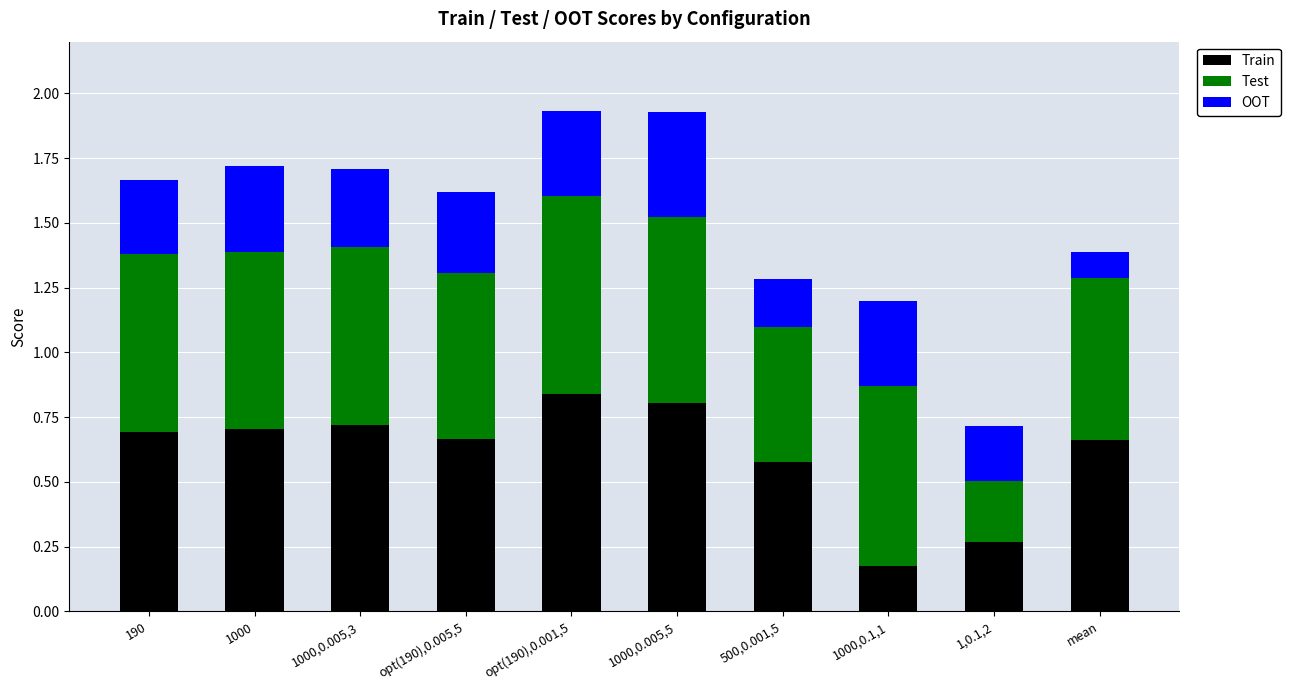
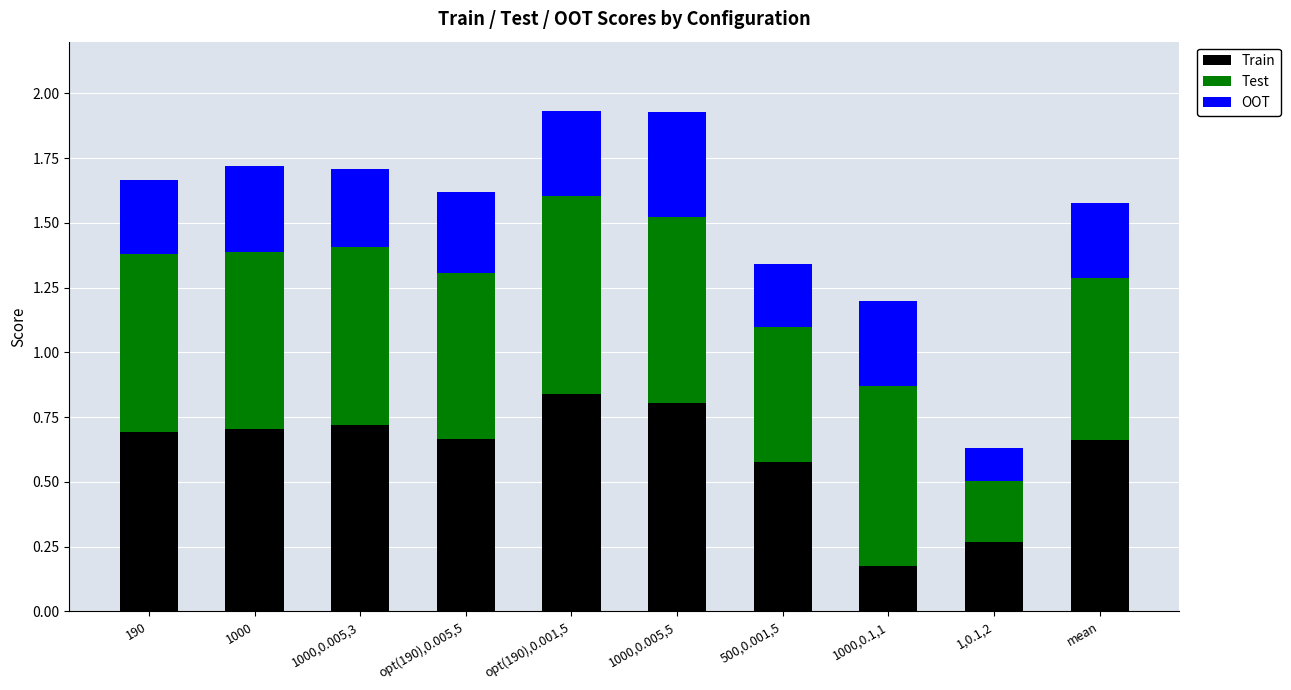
OOT, 500,0.001,5: 0.18 -> 0.24
OOT, 1,0.1,2: 0.22 -> 0.13
OOT, mean: 0.10 -> 0.29
